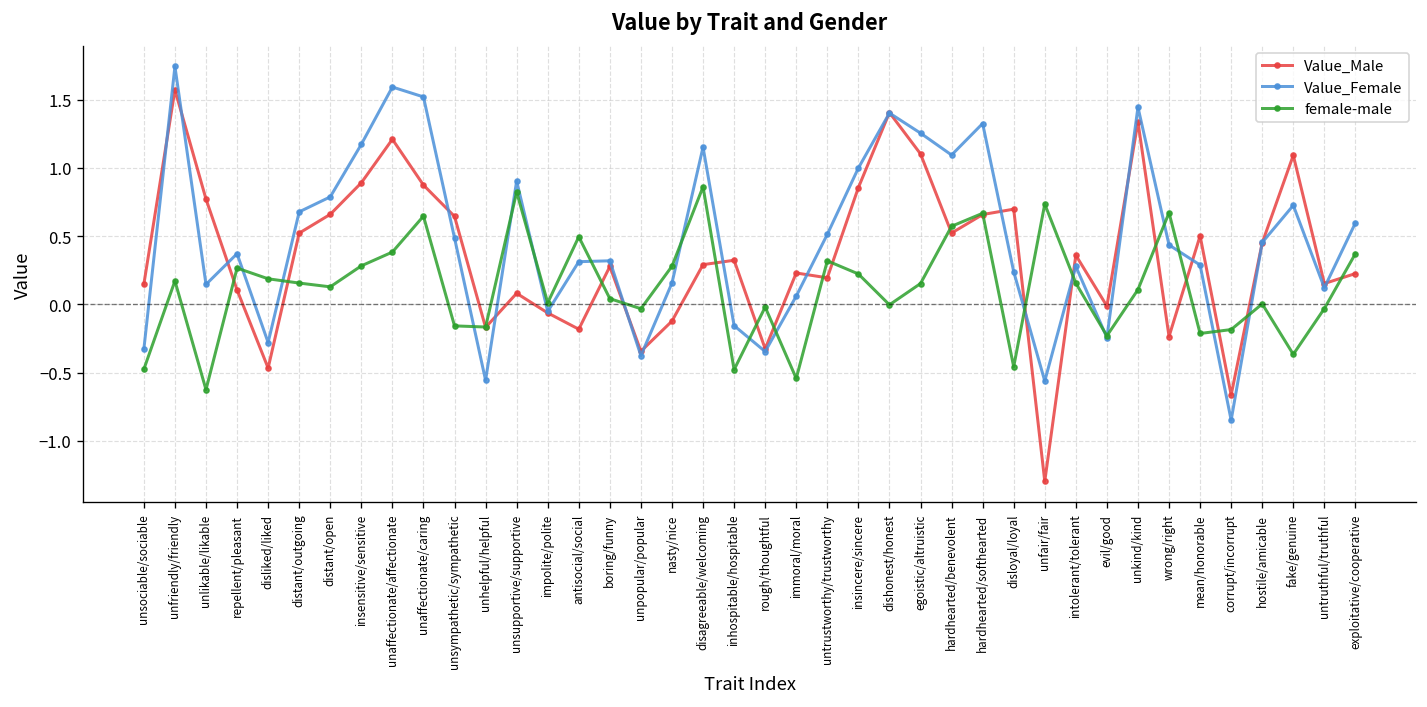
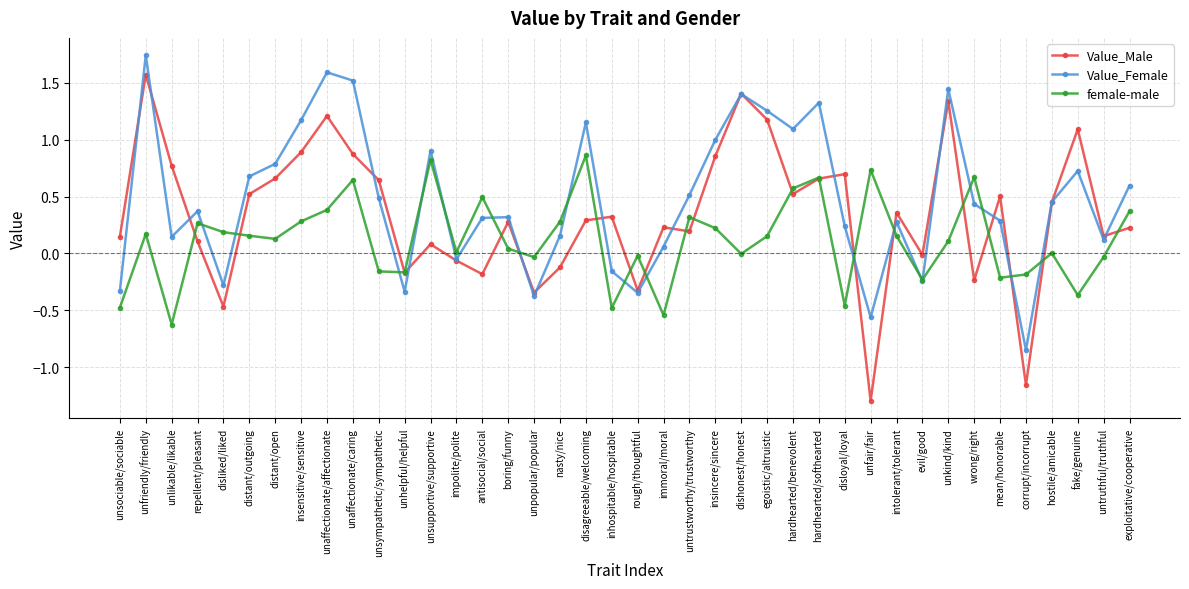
Value_Female, unhelpful/helpful: -0.56 -> -0.34
Value_Male, egoistic/altruistic: 1.10 -> 1.18
Value_Male, corrupt/incorrupt: -0.66 -> -1.16
